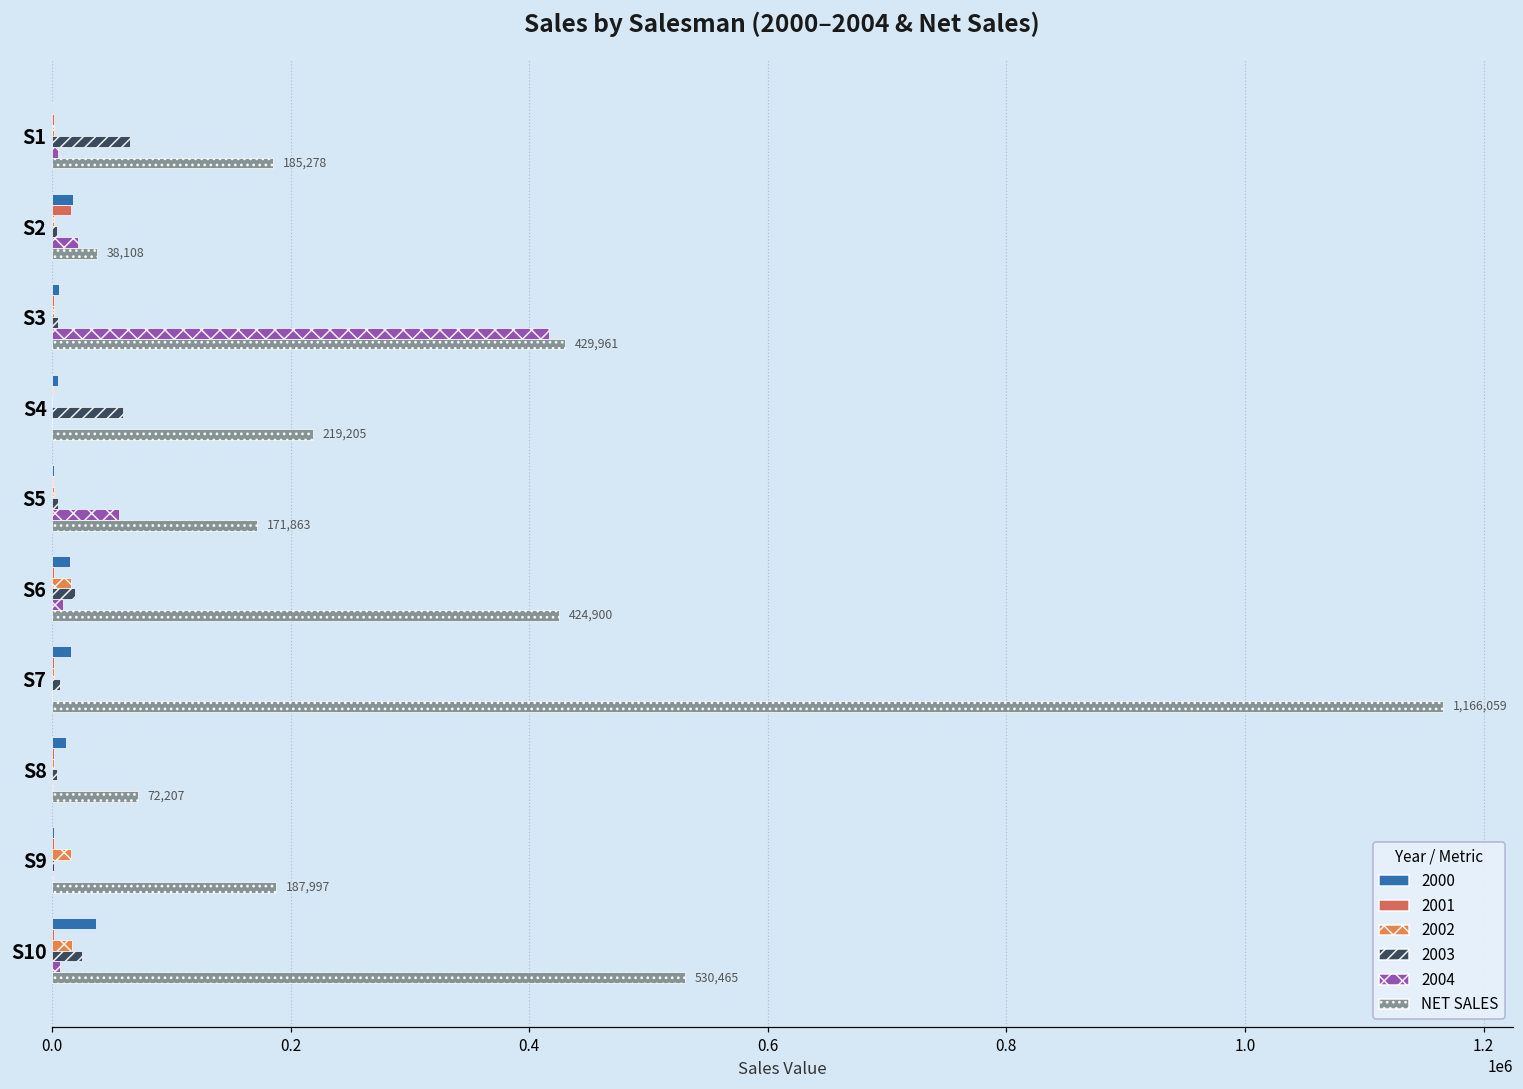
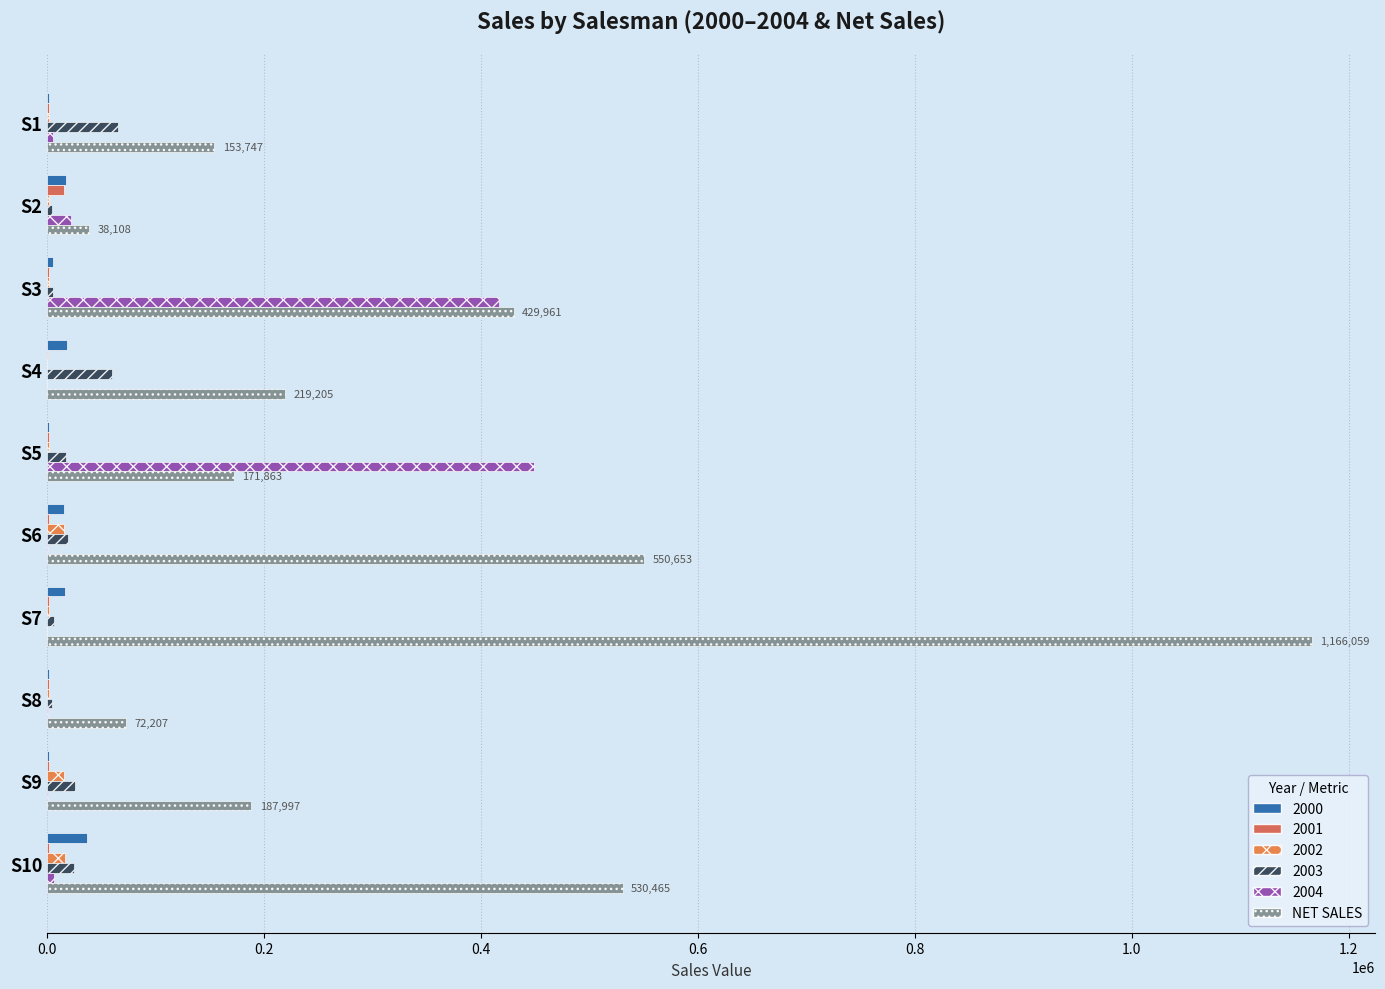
NET SALES, S1: 185,278 -> 153,747
2000, S4: 5000 -> 18000
2003, S5: 5000 -> 17000
2004, S5: 56000 -> 449000
2004, S6: 9000 -> 1000
NET SALES, S6: 424,900 -> 550,653
2000, S8: 12000 -> 2000
2003, S9: 2000 -> 26000
